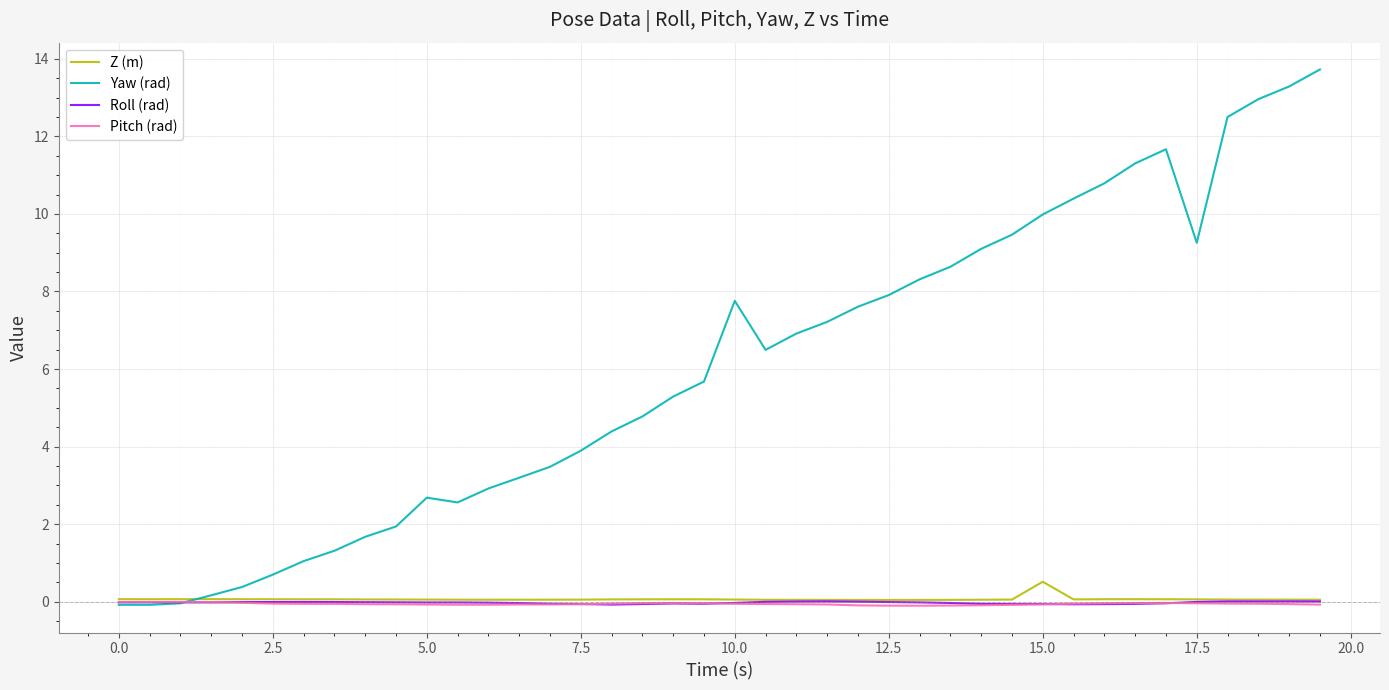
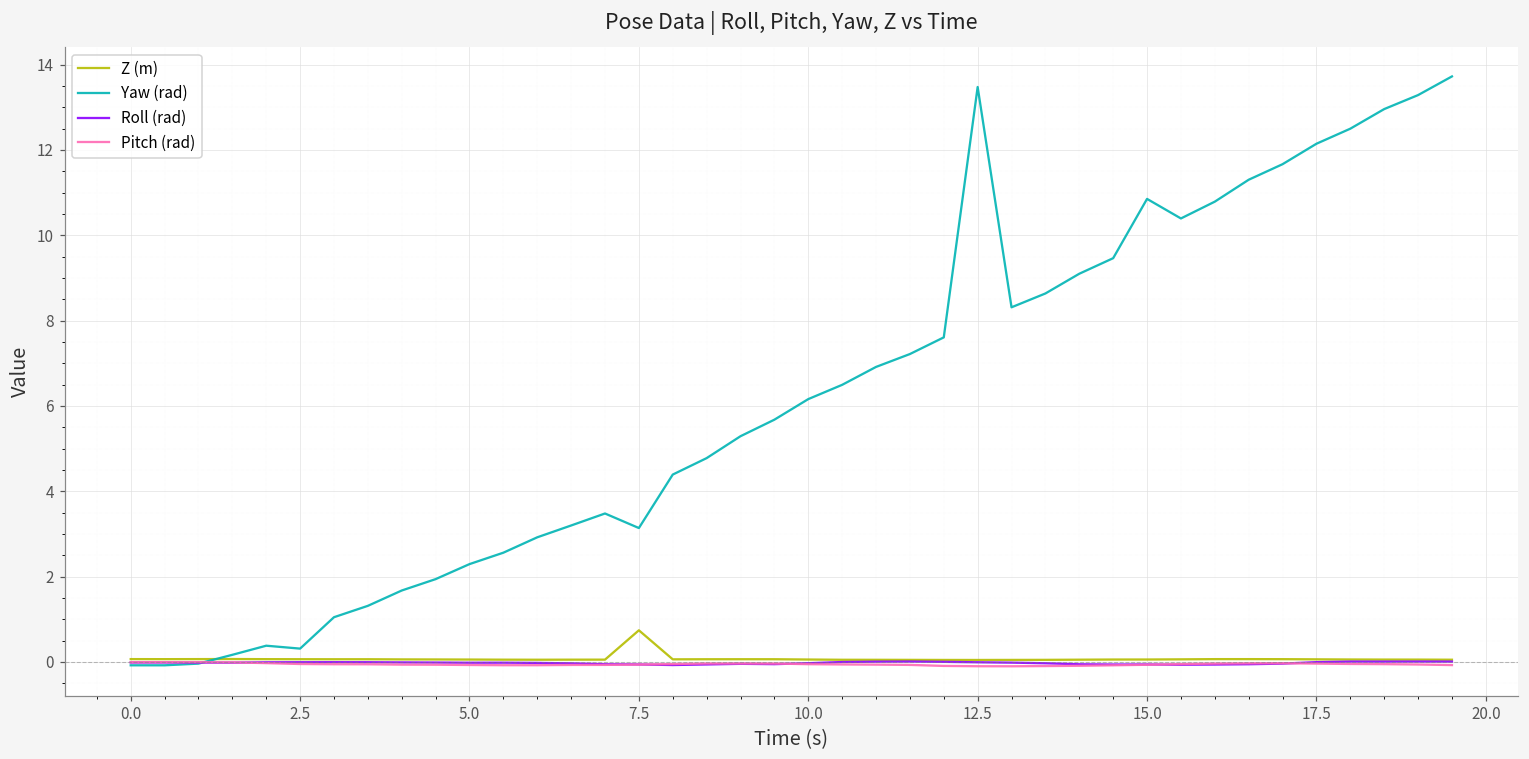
Yaw (rad), 2.5: 0.7 -> 0.3
Yaw (rad), 5.0: 2.7 -> 2.3
Z (m), 7.5: 0.1 -> 0.7
Yaw (rad), 7.5: 3.9 -> 3.1
Yaw (rad), 10.0: 7.8 -> 6.2
Yaw (rad), 12.5: 7.9 -> 13.5
Z (m), 15.0: 0.5 -> 0.1
Yaw (rad), 15.0: 10.0 -> 10.9
Yaw (rad), 17.5: 9.3 -> 12.1
